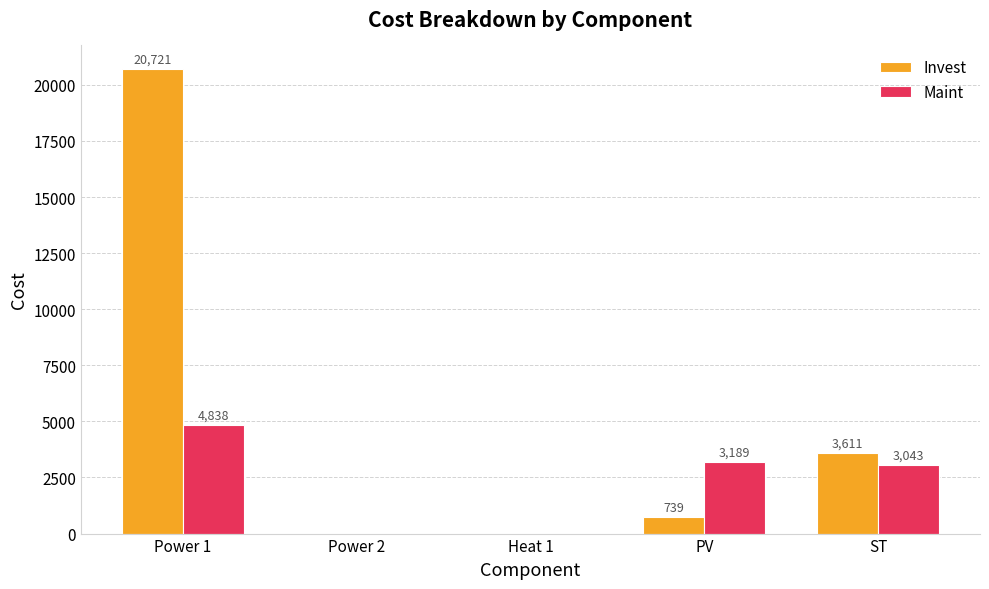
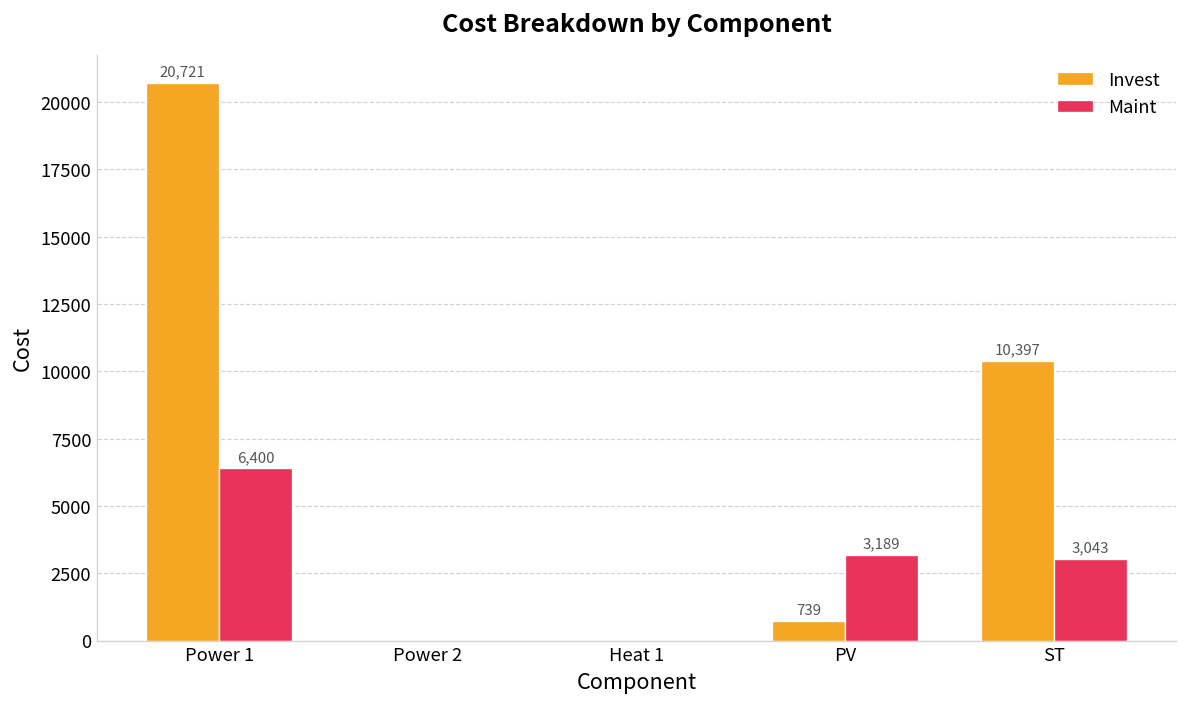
Maint, Power 1: 4,838 -> 6,400
Invest, ST: 3,611 -> 10,397
